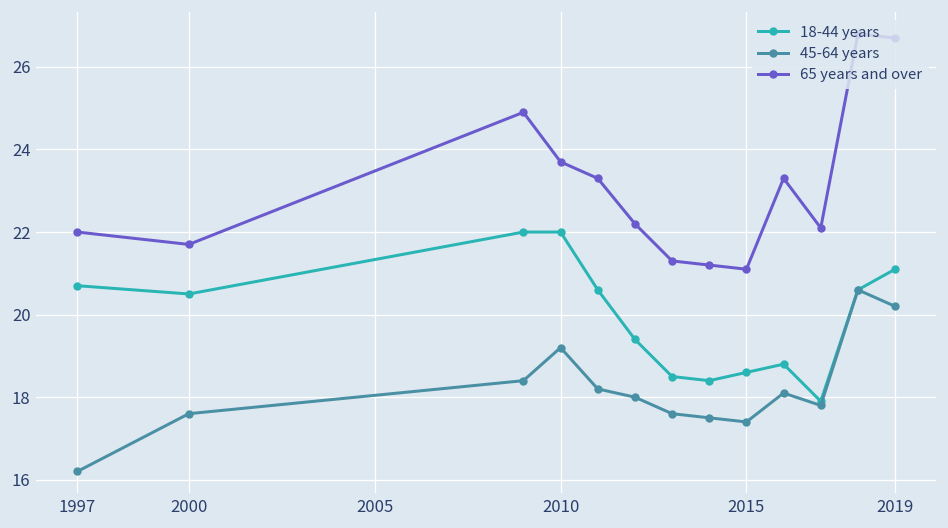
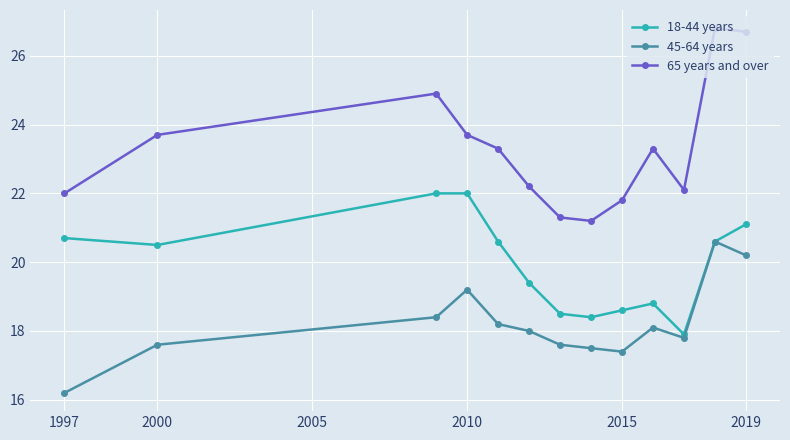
65 years and over, 2000: 21.7 -> 23.7
65 years and over, 2015: 21.1 -> 21.8
